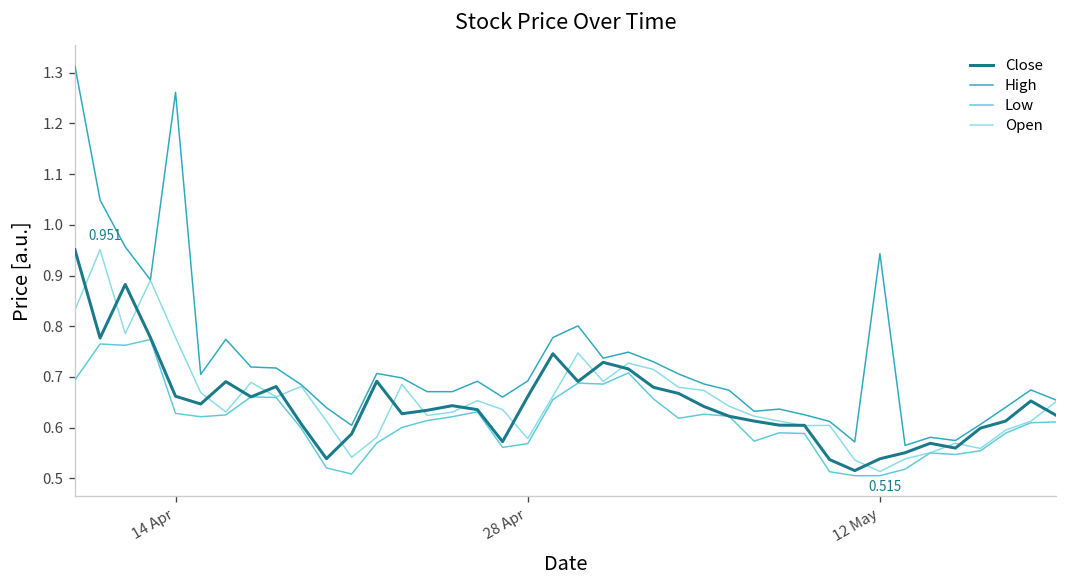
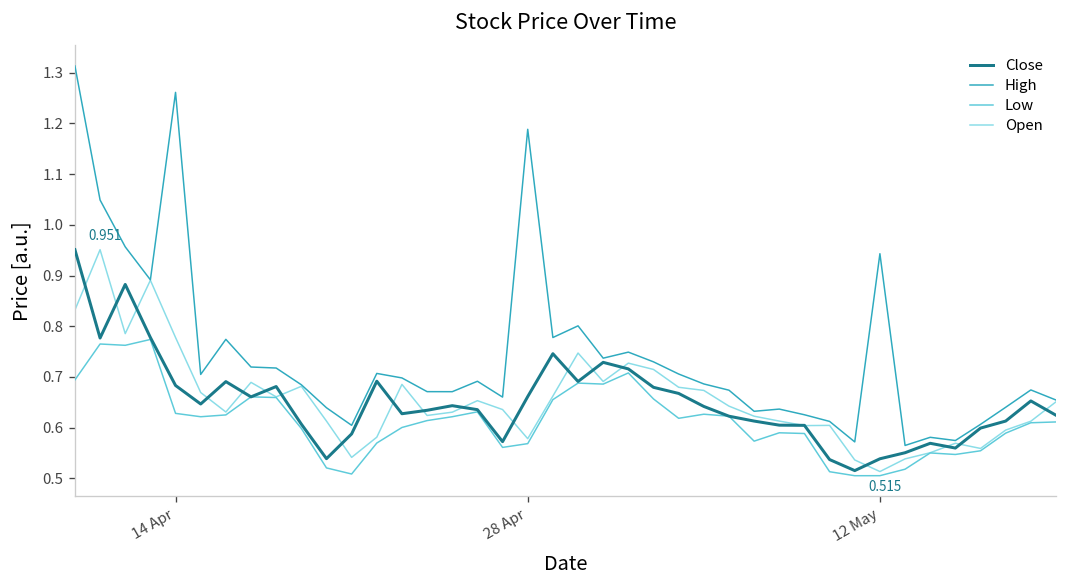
Close, 14 Apr: 0.66 -> 0.68
High, 28 Apr: 0.69 -> 1.19
